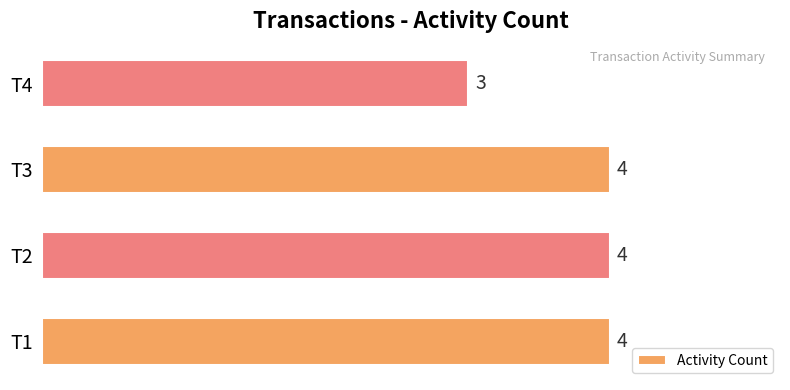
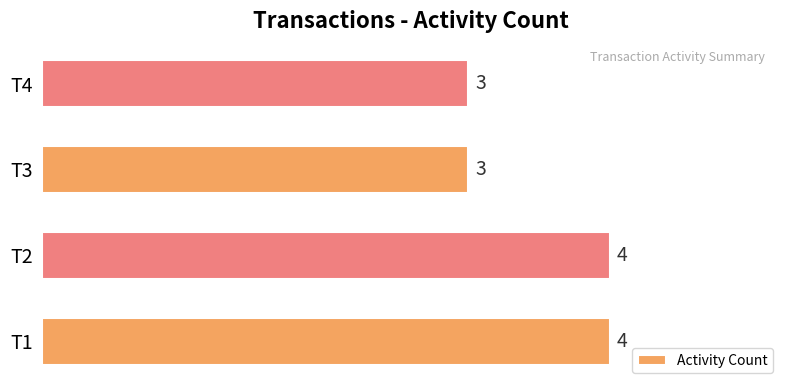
T3: 4 -> 3
